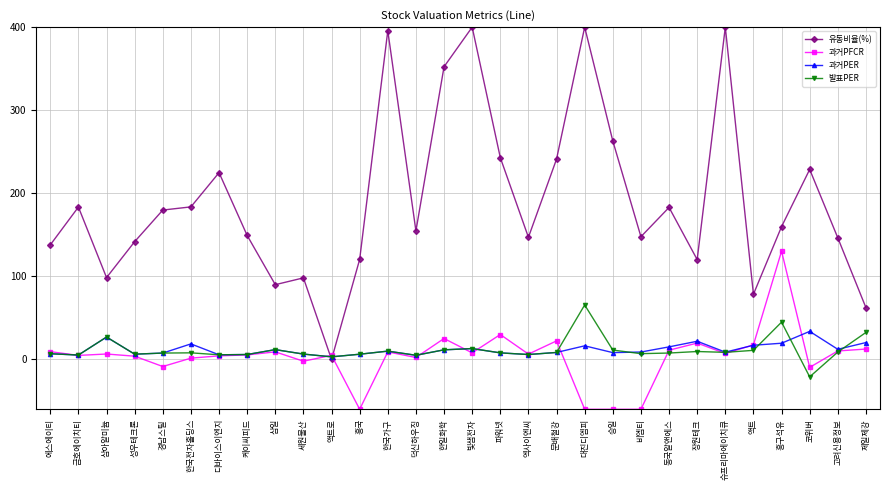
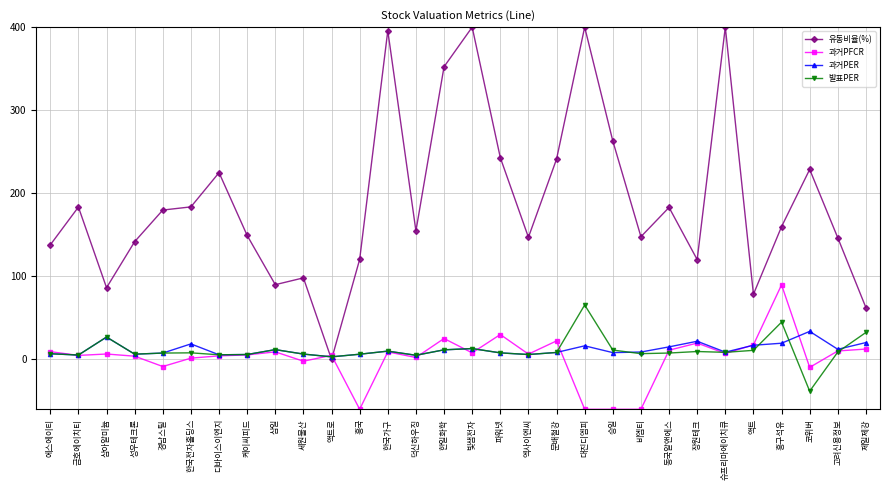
유동비율(%), 삼아알미늄: 100 -> 90
과거PFCR, 흥구석유: 130 -> 90
발표PER, 코위버: -20 -> -40
